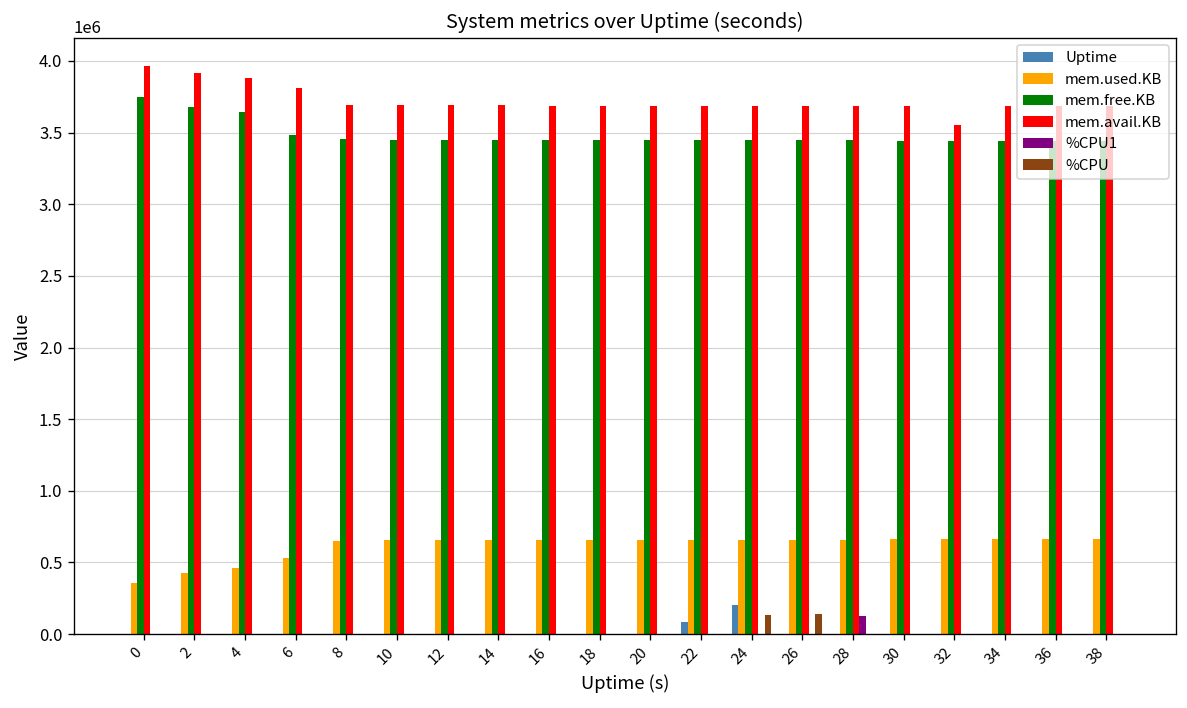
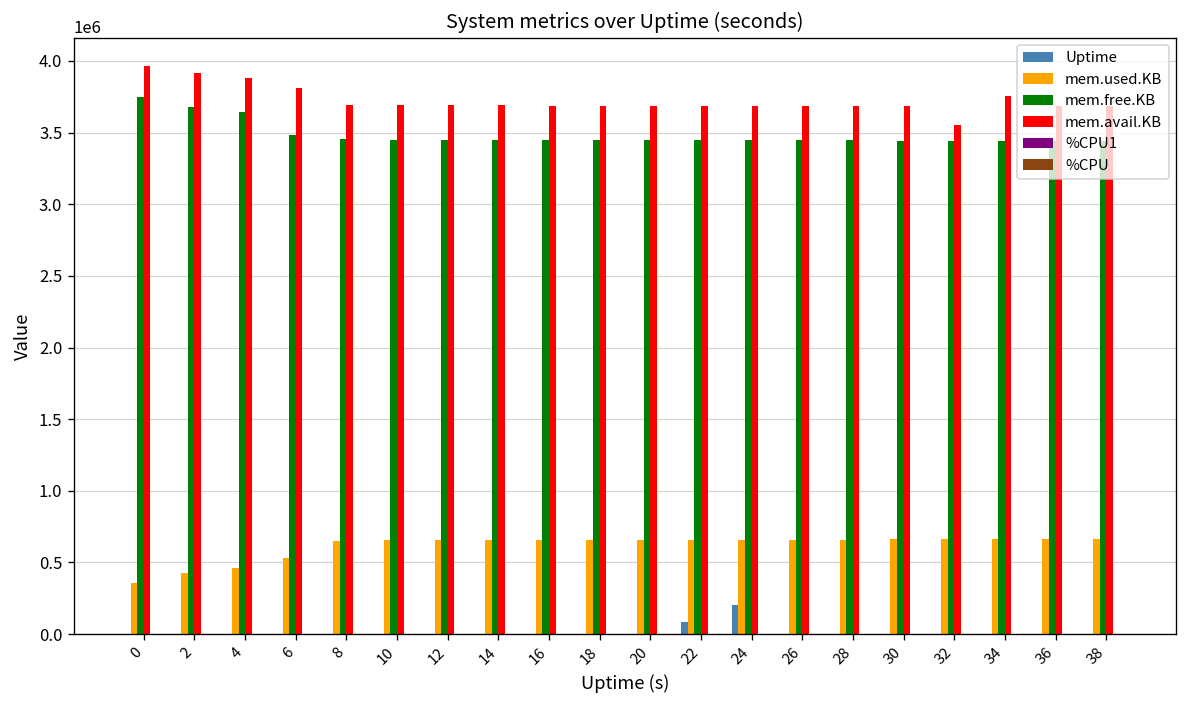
%CPU, 24: 130000 -> 0
%CPU, 26: 140000 -> 0
%CPU1, 28: 130000 -> 0
mem.avail.KB, 34: 3680000 -> 3760000
